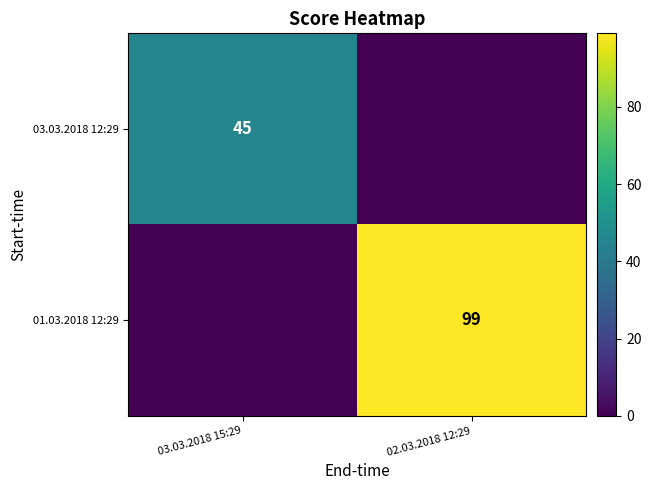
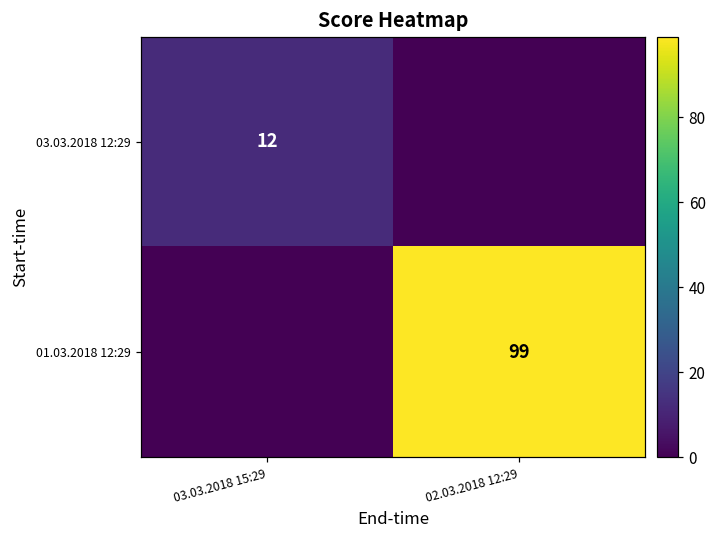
03.03.2018 12:29, 03.03.2018 15:29: 45 -> 12
